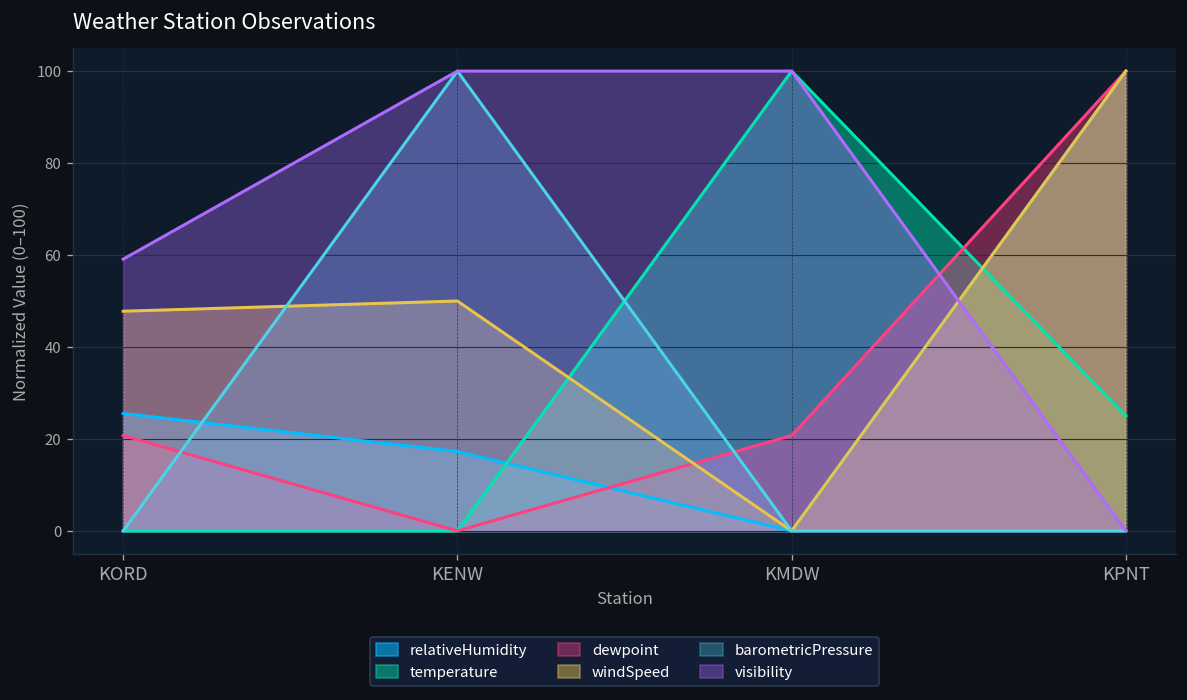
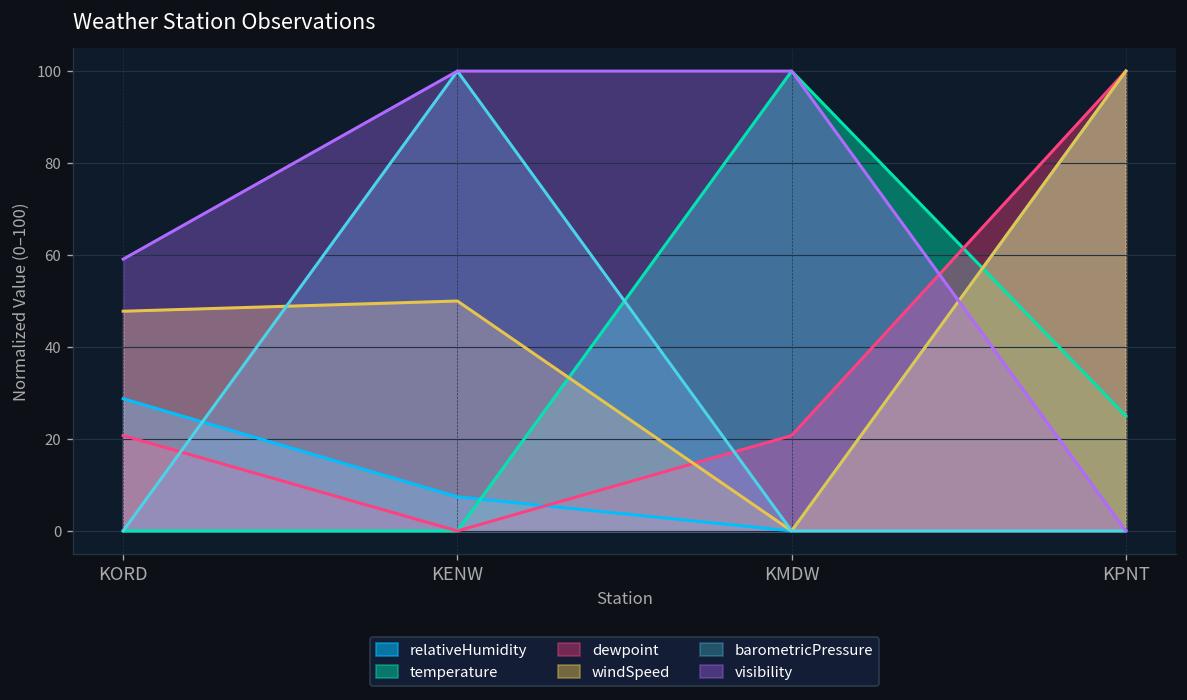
relativeHumidity, KORD: 26 -> 29
relativeHumidity, KENW: 17 -> 7
